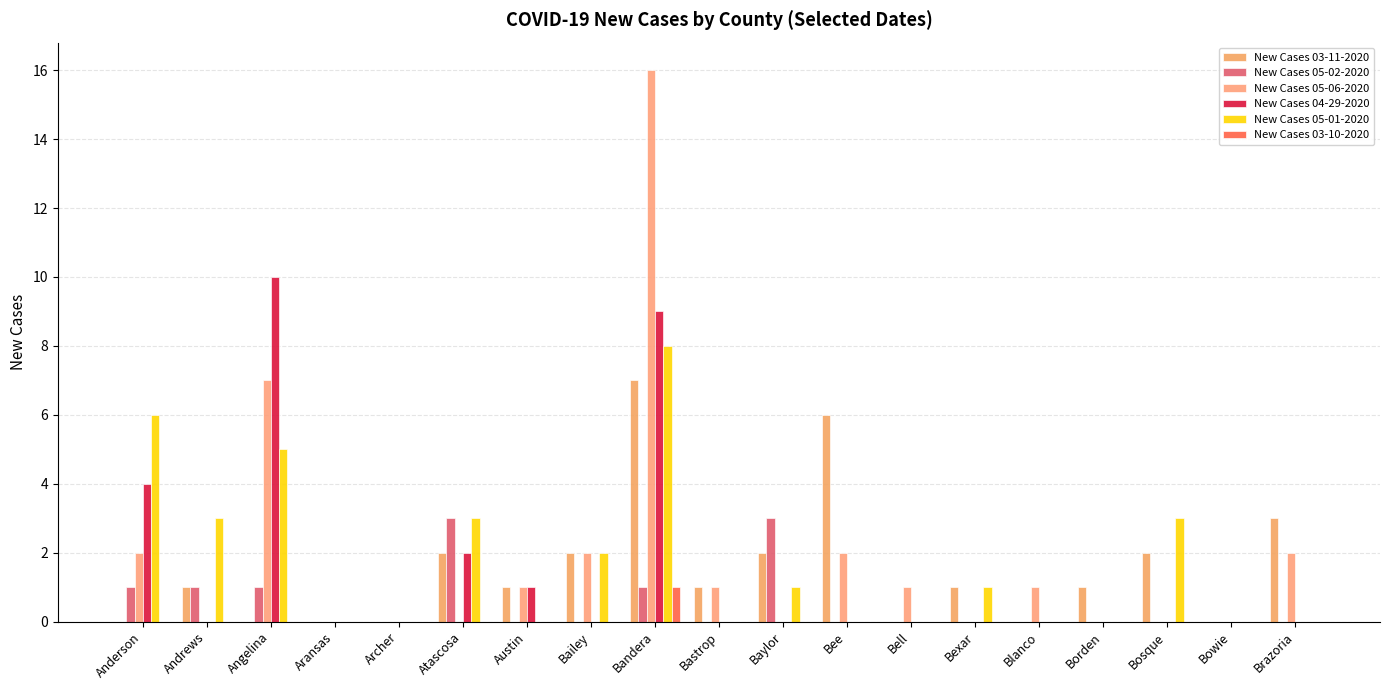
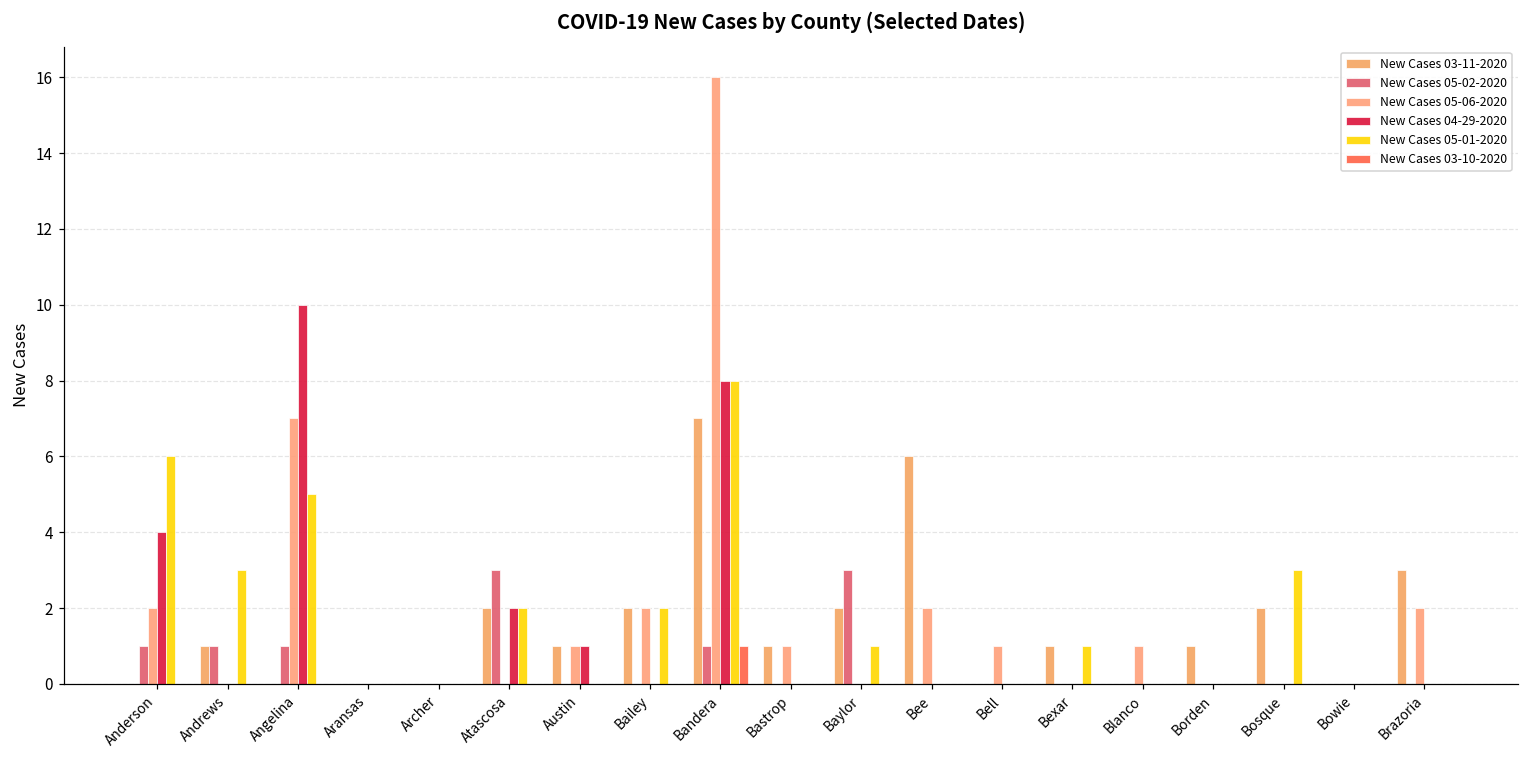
New Cases 05-01-2020, Atascosa: 3 -> 2
New Cases 04-29-2020, Bandera: 9 -> 8
